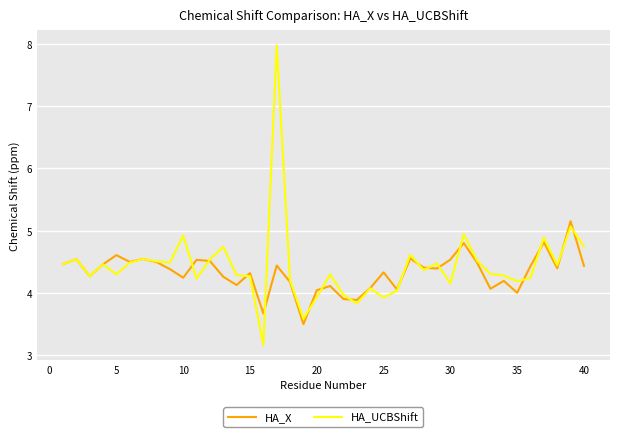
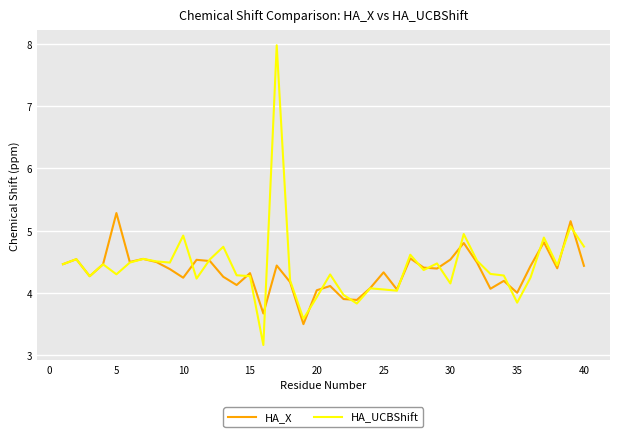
HA_X, 5: 4.6 -> 5.3
HA_UCBShift, 25: 3.9 -> 4.1
HA_UCBShift, 35: 4.2 -> 3.8
